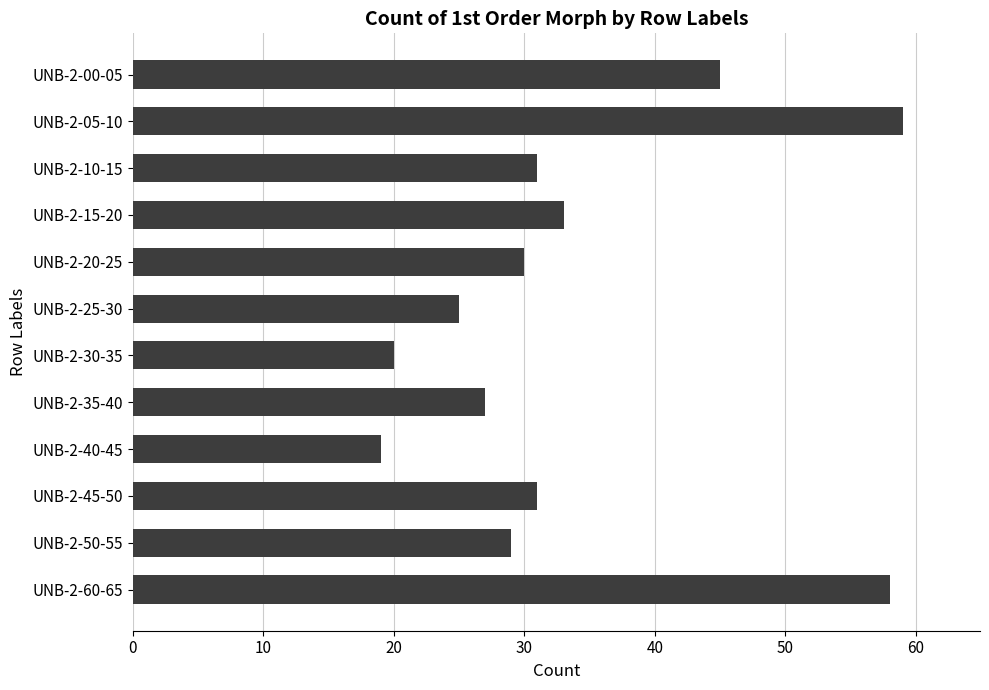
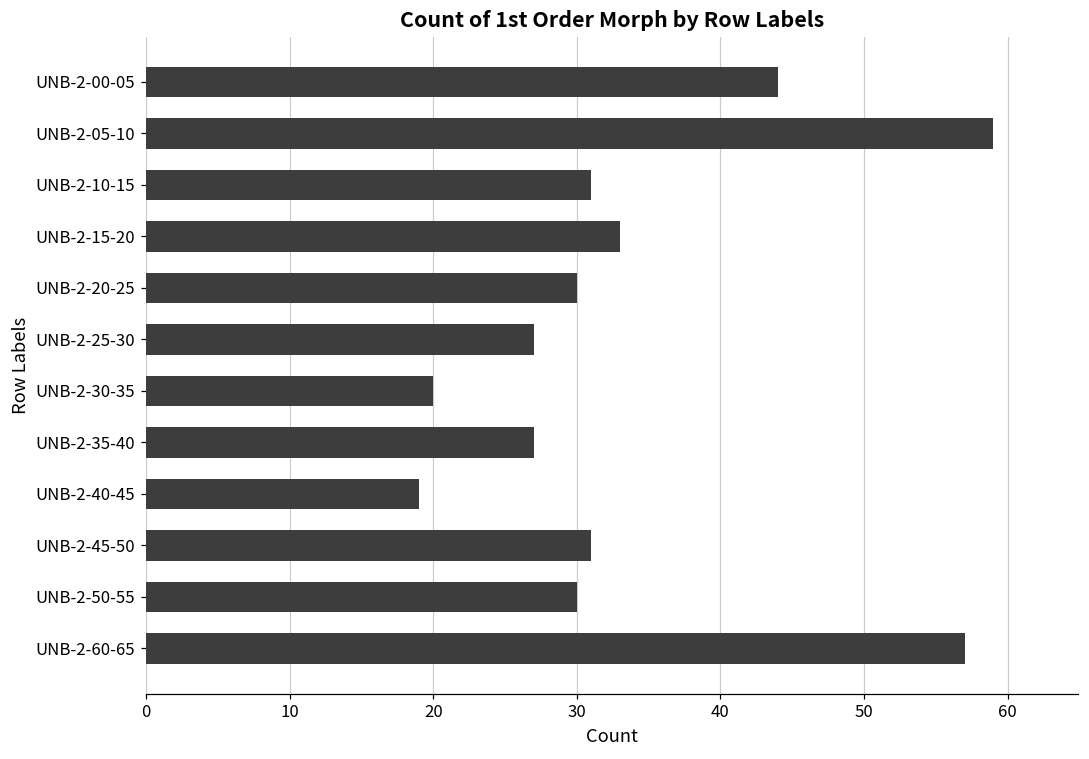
UNB-2-00-05: 45 -> 44
UNB-2-25-30: 25 -> 27
UNB-2-50-55: 29 -> 30
UNB-2-60-65: 58 -> 57
